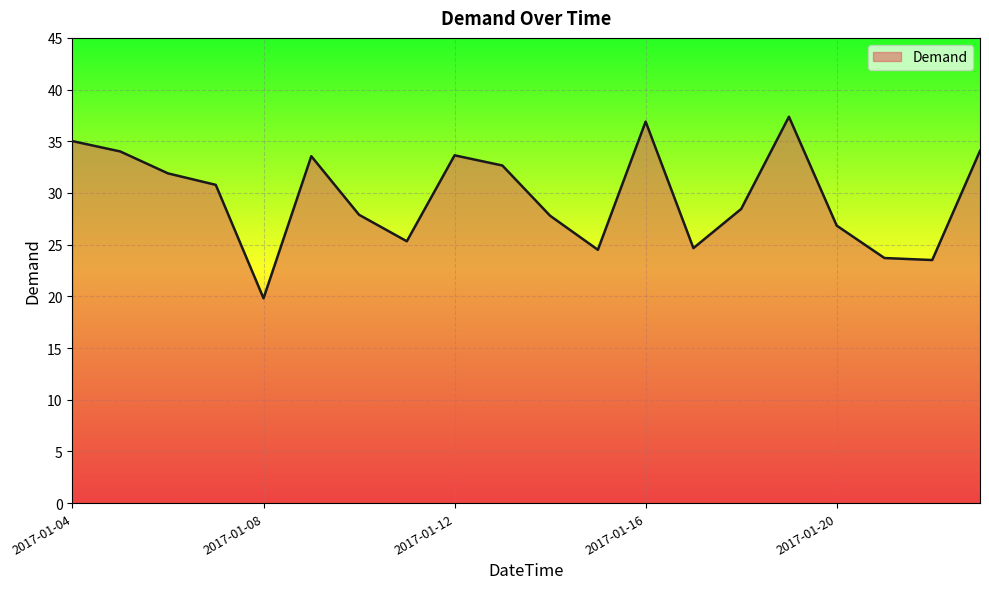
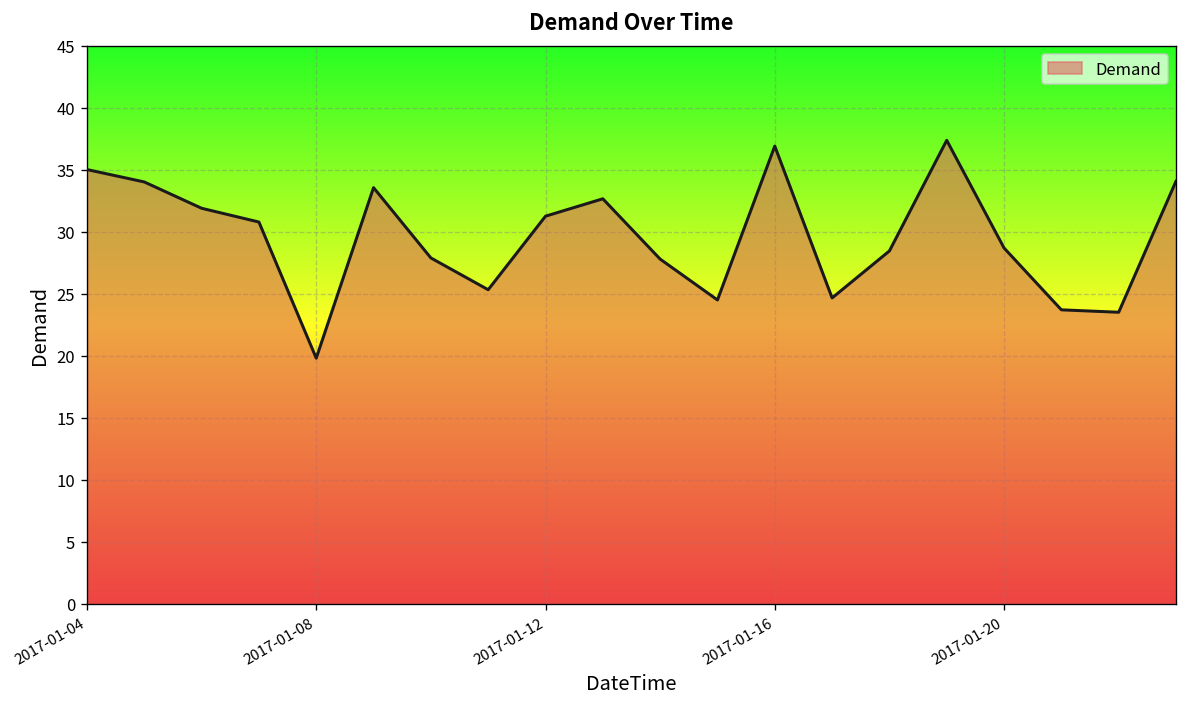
2017-01-12: 33.6 -> 31.3
2017-01-20: 26.8 -> 28.7
